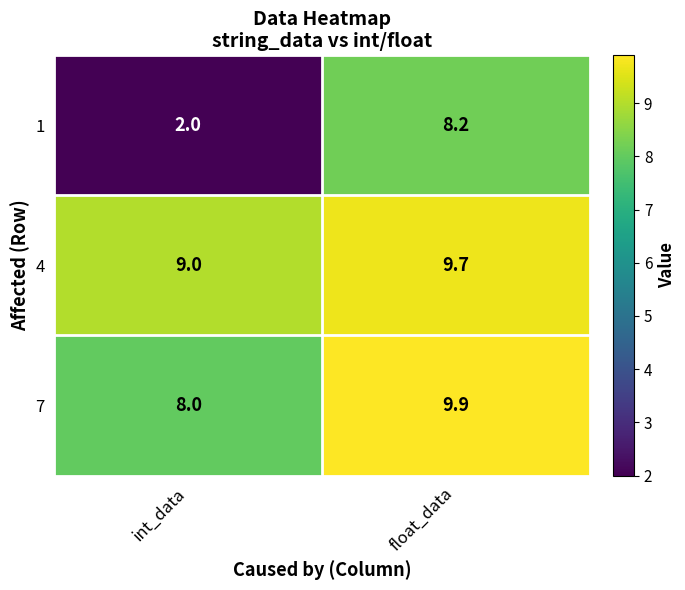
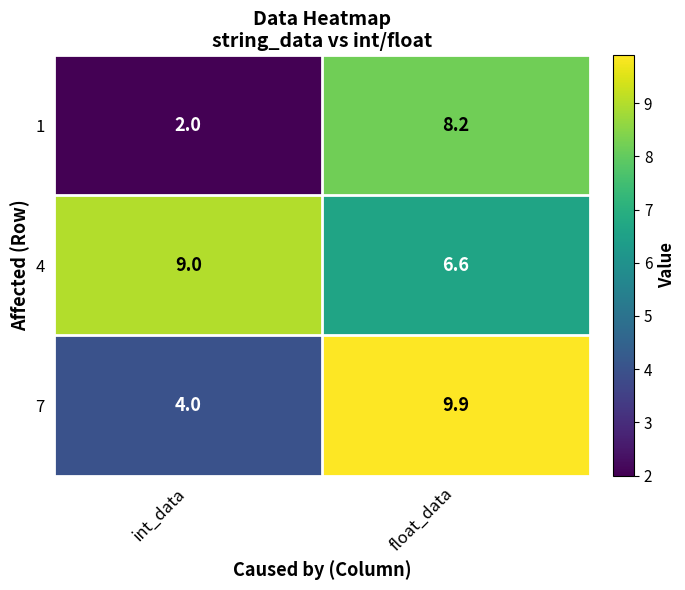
4, float_data: 9.7 -> 6.6
7, int_data: 8.0 -> 4.0
